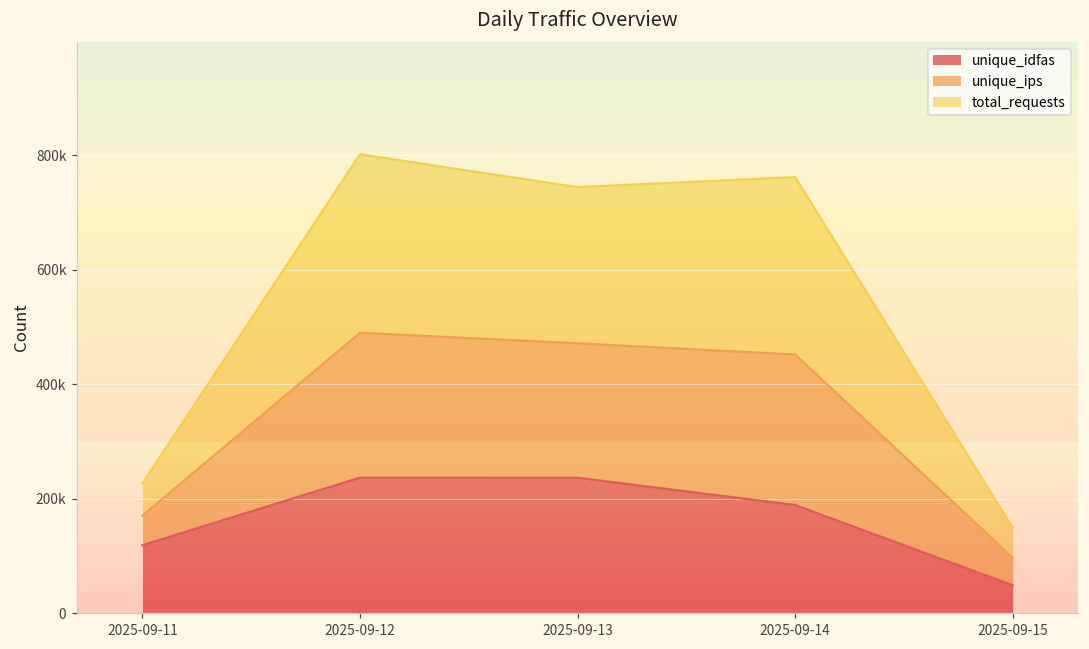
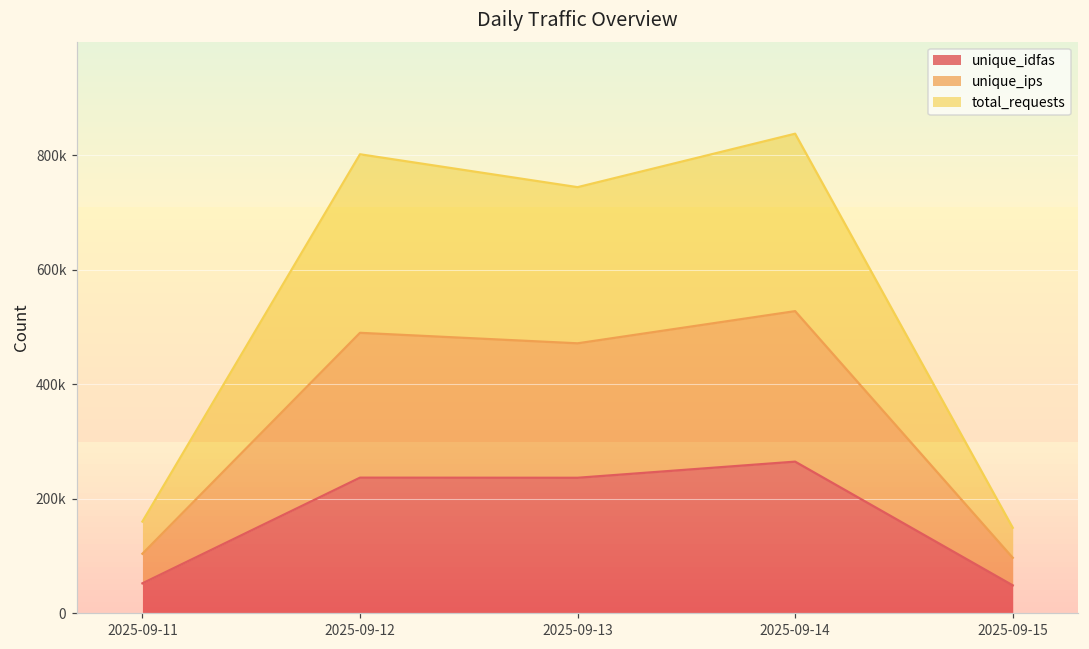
unique_idfas, 2025-09-11: 120000 -> 50000
unique_idfas, 2025-09-14: 190000 -> 260000
